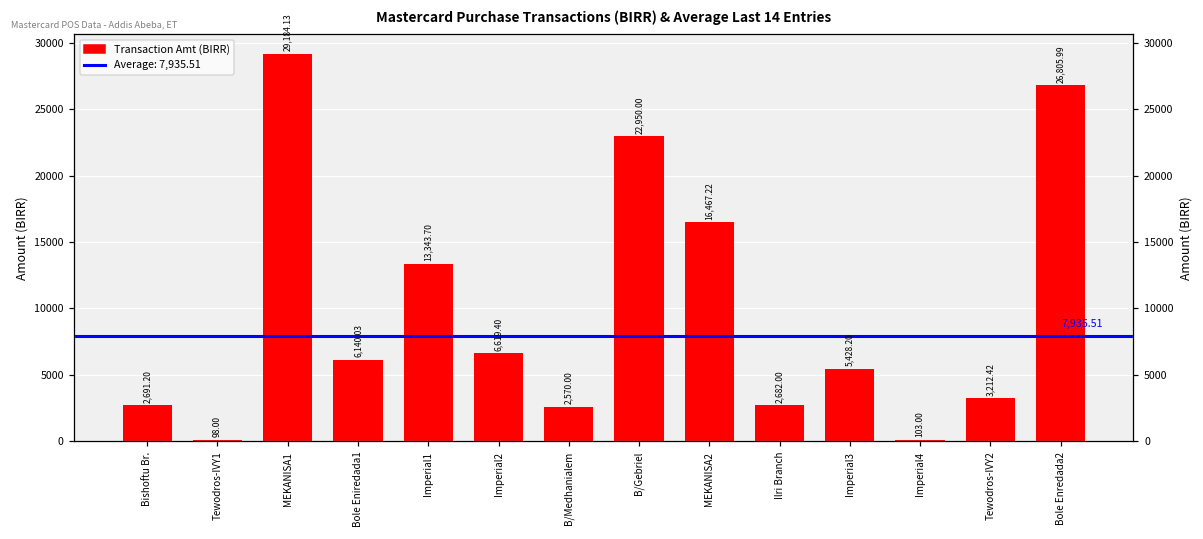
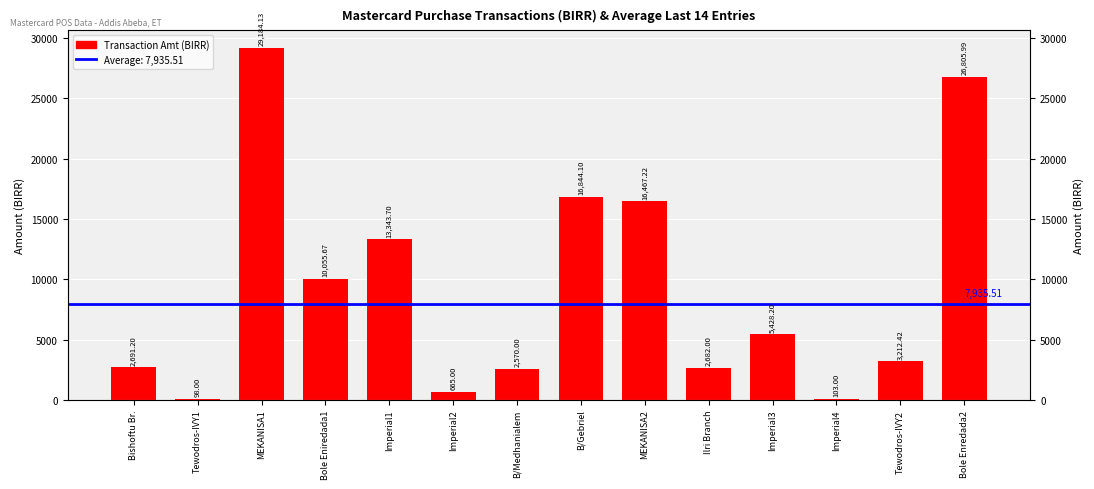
Bole Eniredada1: 6,140.03 -> 10,055.67
Imperial2: 6,619.40 -> 665.00
B/Gebriel: 22,950.00 -> 16,844.10
